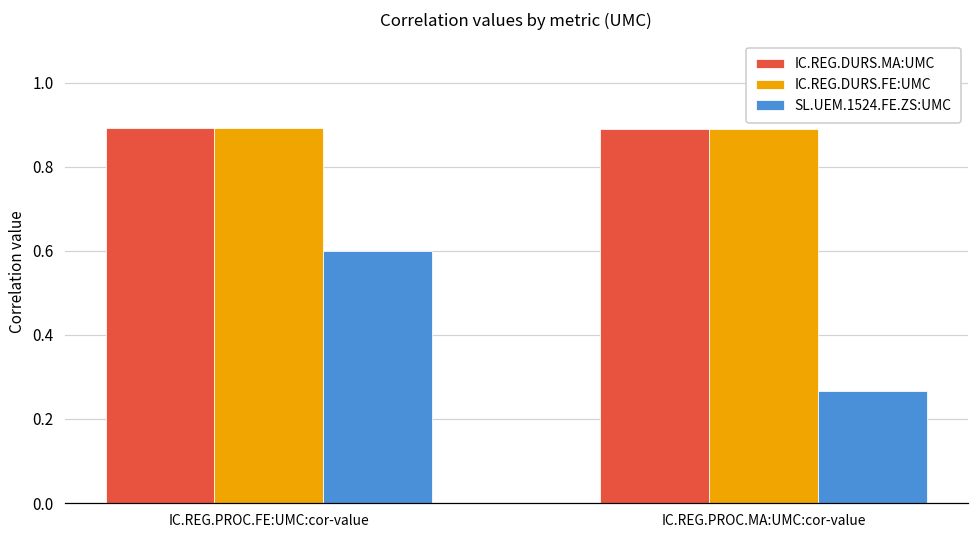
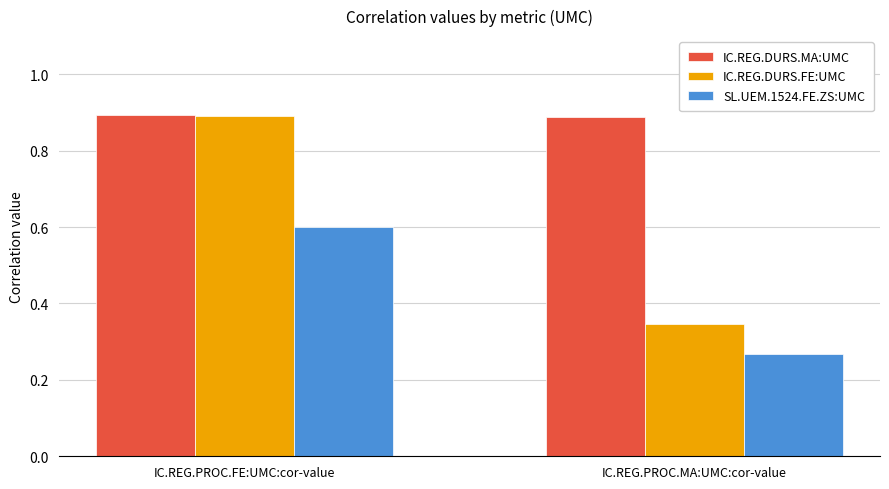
IC.REG.DURS.FE:UMC, IC.REG.PROC.MA:UMC:cor-value: 0.89 -> 0.35
